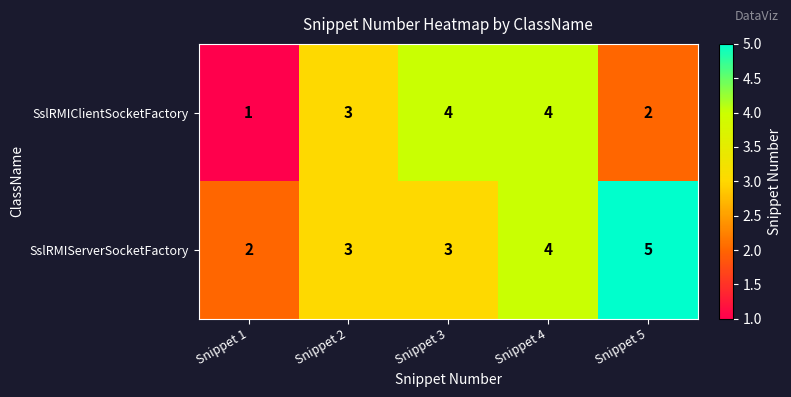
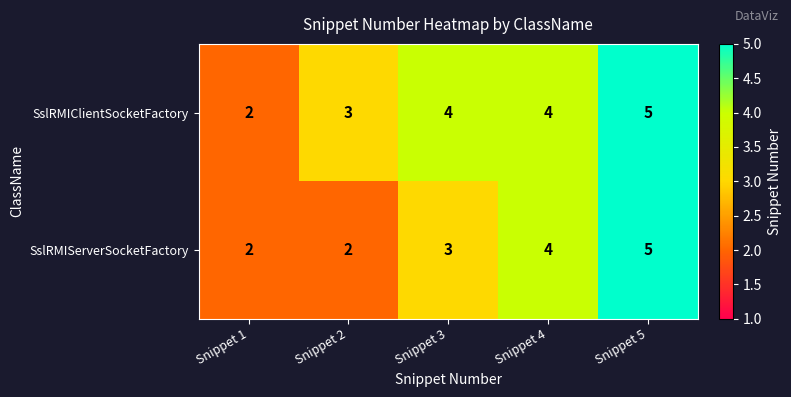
SslRMIClientSocketFactory, Snippet 1: 1 -> 2
SslRMIClientSocketFactory, Snippet 5: 2 -> 5
SslRMIServerSocketFactory, Snippet 2: 3 -> 2
